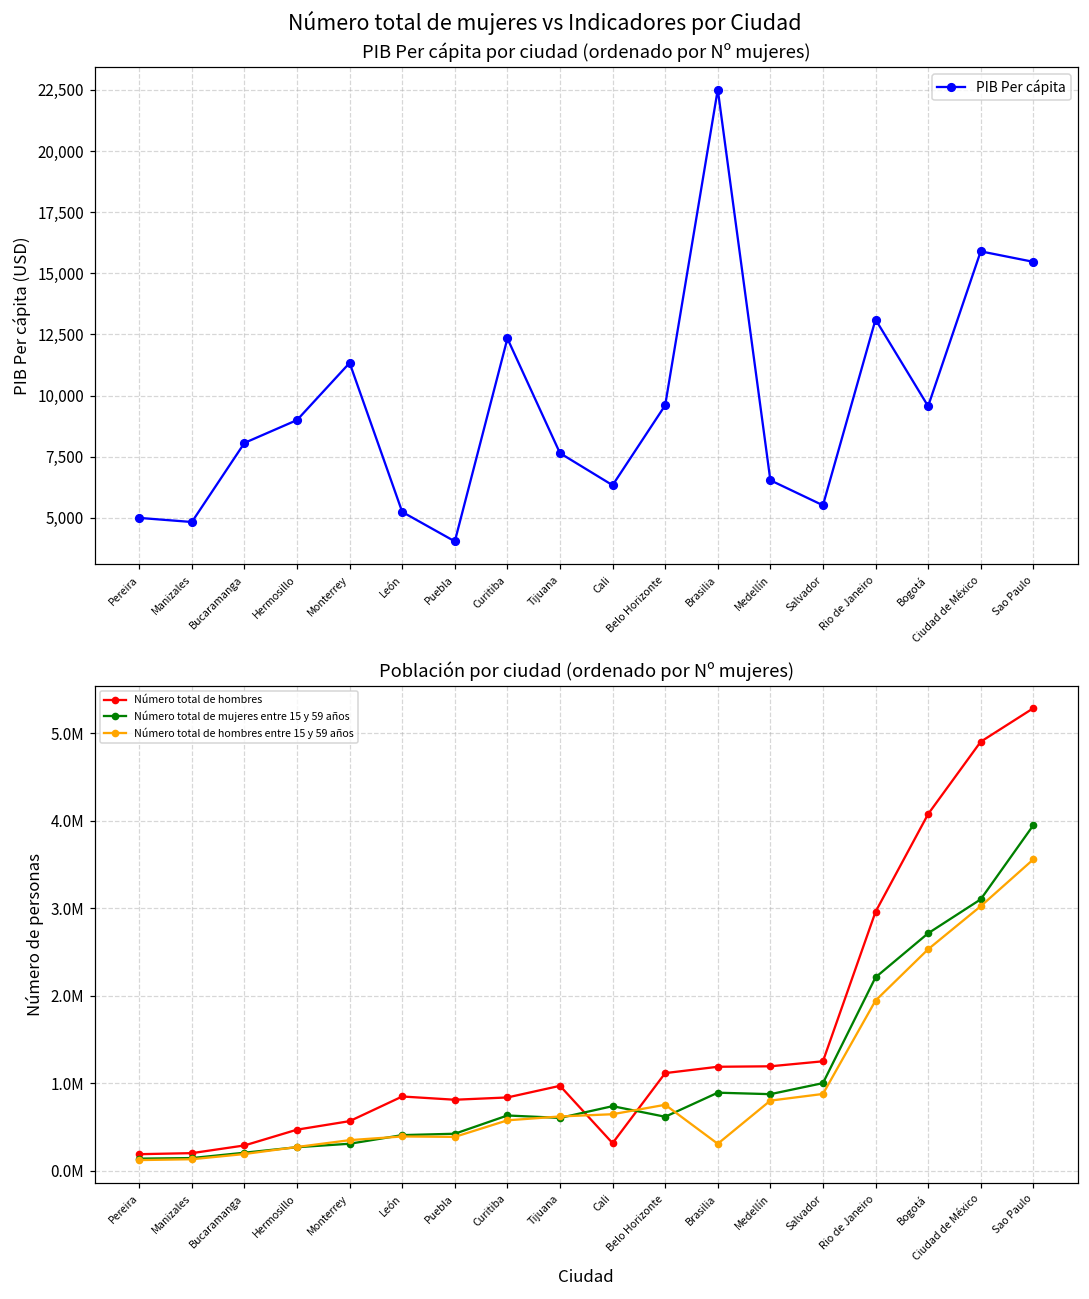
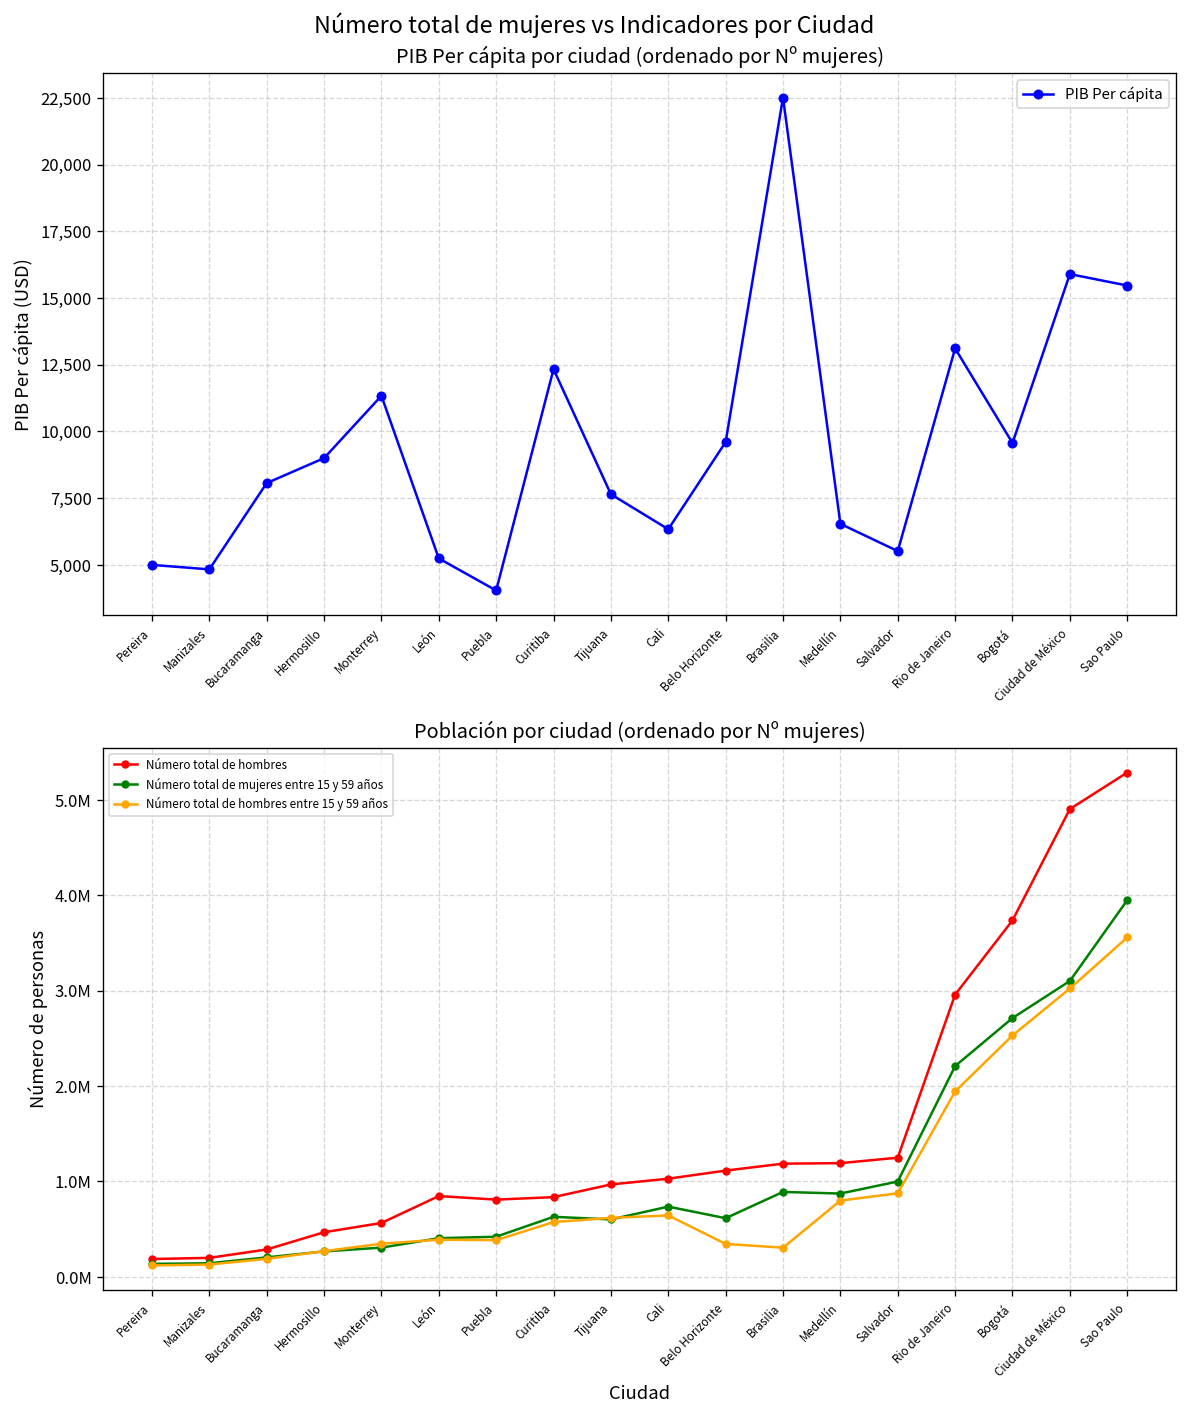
Población por ciudad (ordenado por Nº mujeres), Número total de hombres, Cali: 300000 -> 1000000
Población por ciudad (ordenado por Nº mujeres), Número total de hombres entre 15 y 59 años, Belo Horizonte: 800000 -> 300000
Población por ciudad (ordenado por Nº mujeres), Número total de hombres, Bogotá: 4100000 -> 3700000
